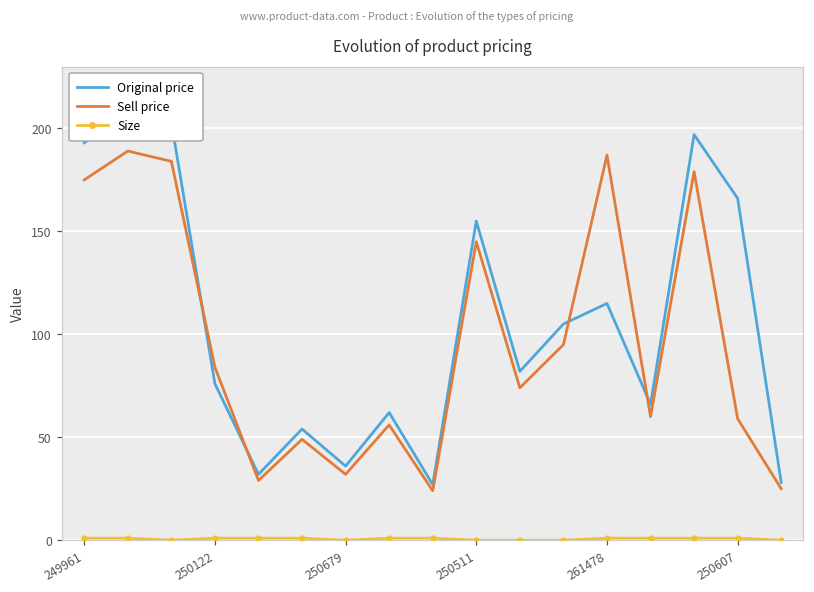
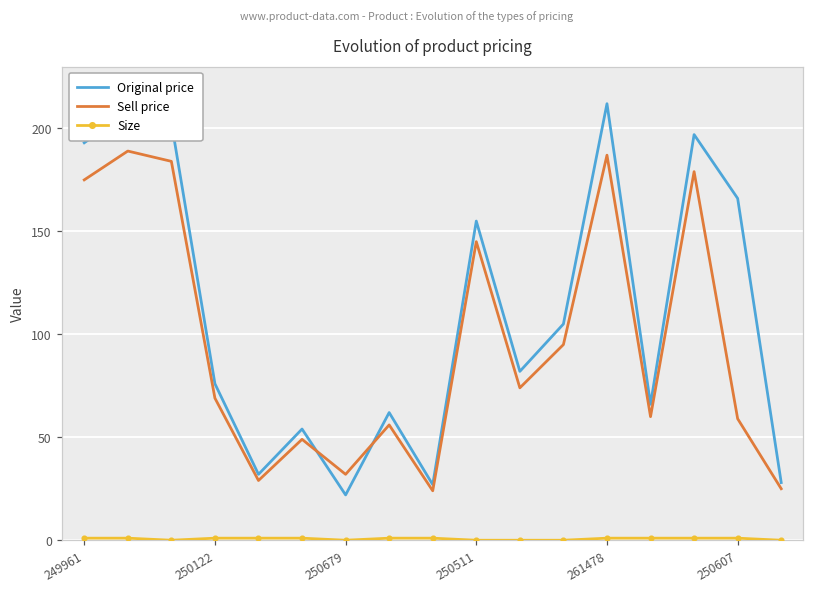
Sell price, 250122: 84 -> 69
Original price, 250679: 36 -> 22
Original price, 261478: 115 -> 212
